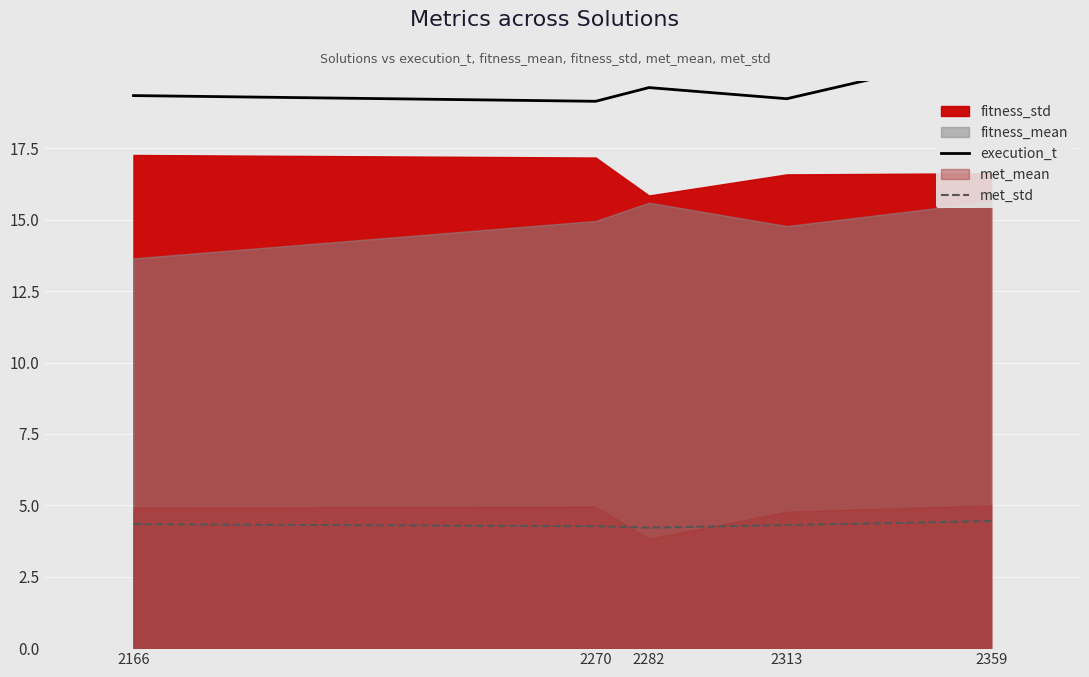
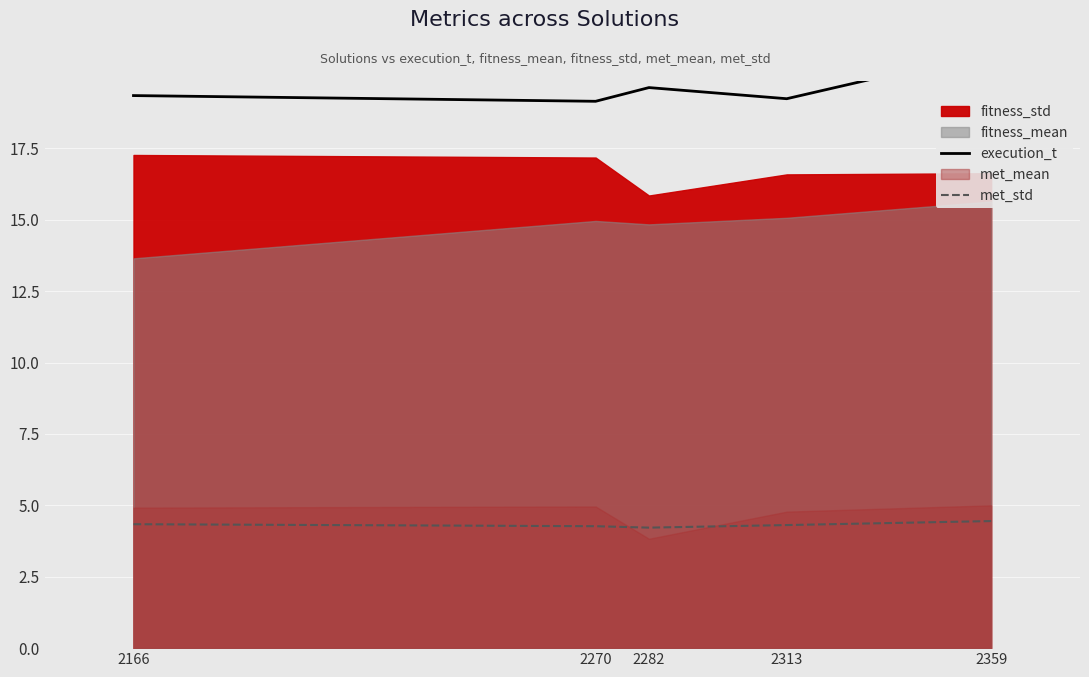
fitness_mean, 2282: 15.6 -> 14.8
fitness_mean, 2313: 14.8 -> 15.1
